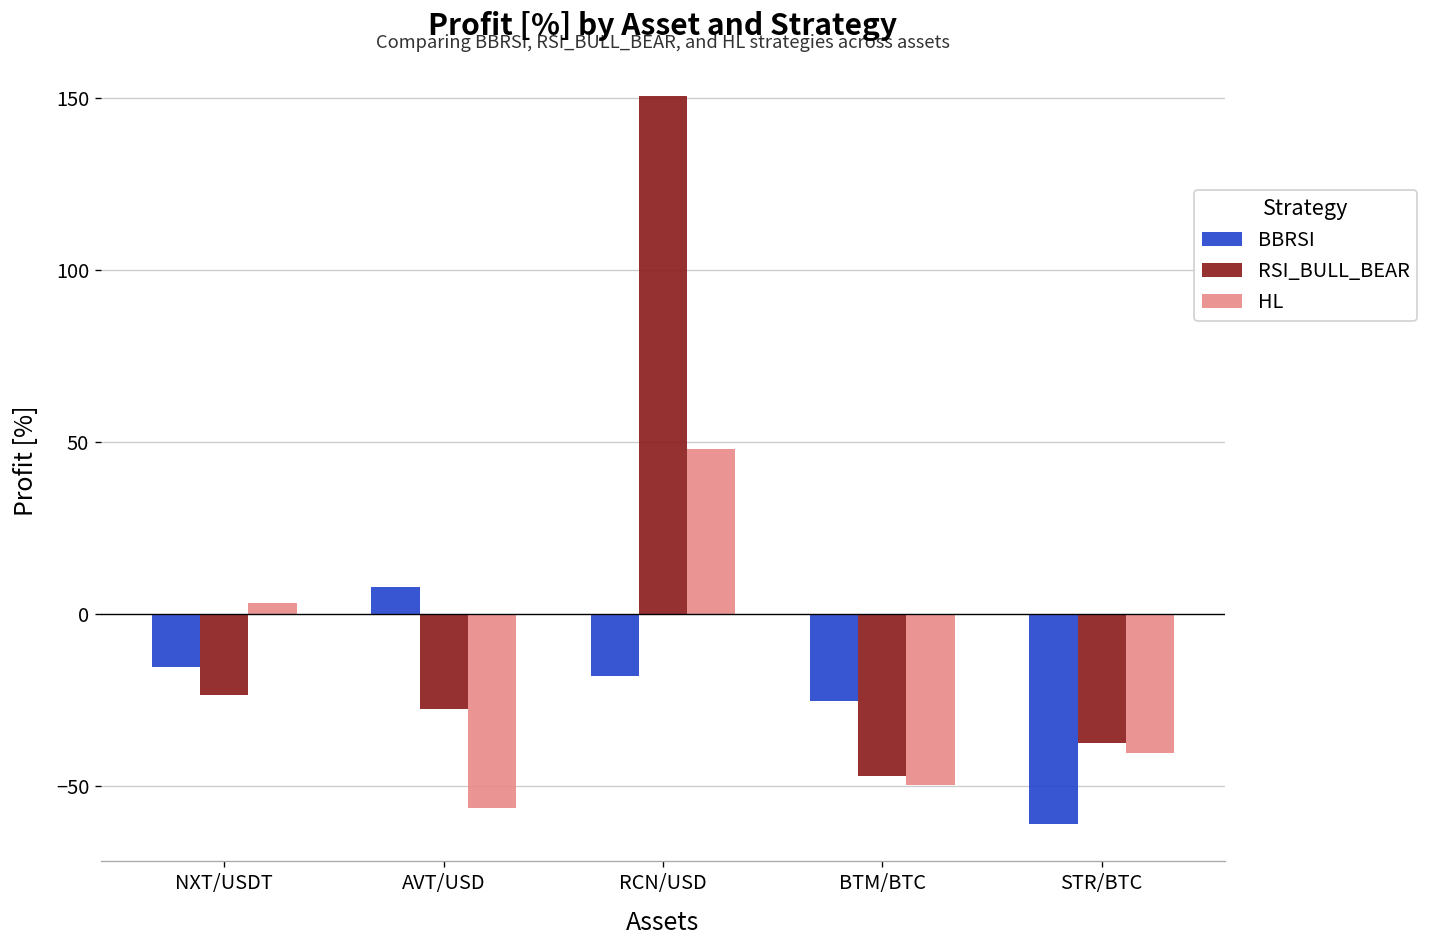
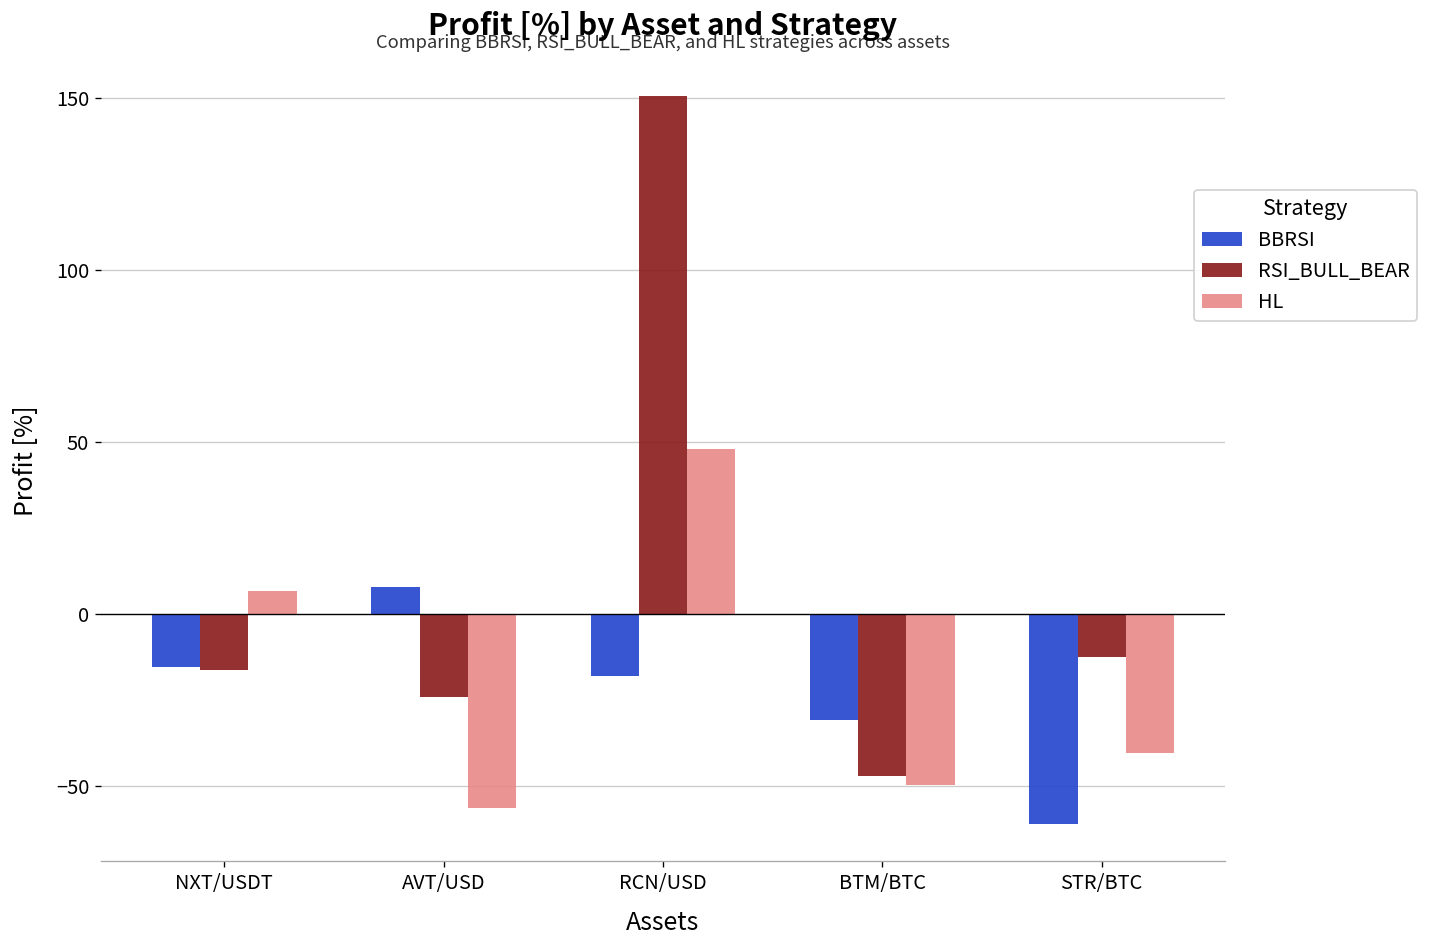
RSI_BULL_BEAR, NXT/USDT: -24 -> -16
HL, NXT/USDT: 3 -> 7
RSI_BULL_BEAR, AVT/USD: -28 -> -24
BBRSI, BTM/BTC: -25 -> -31
RSI_BULL_BEAR, STR/BTC: -37 -> -13
